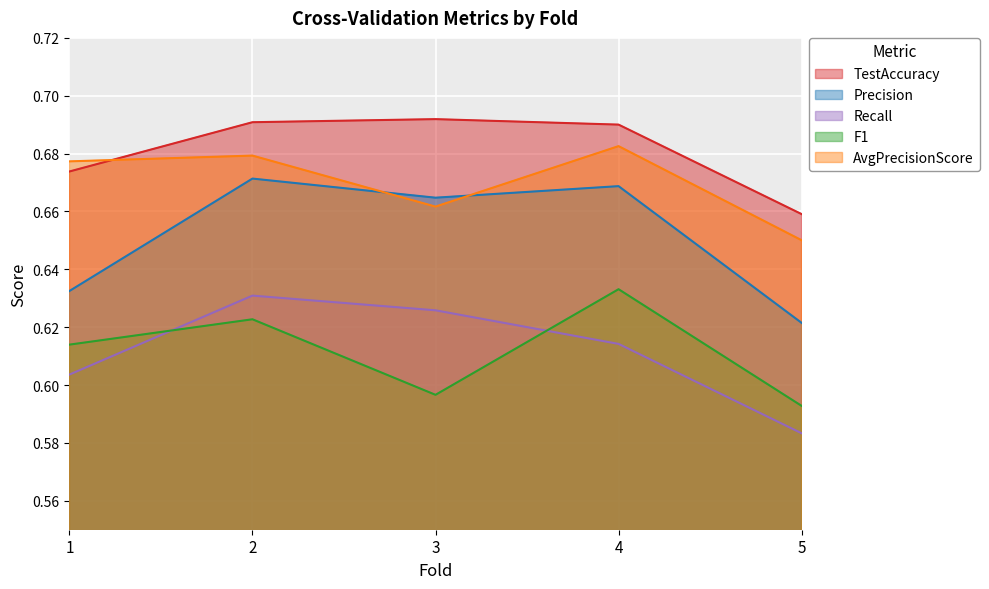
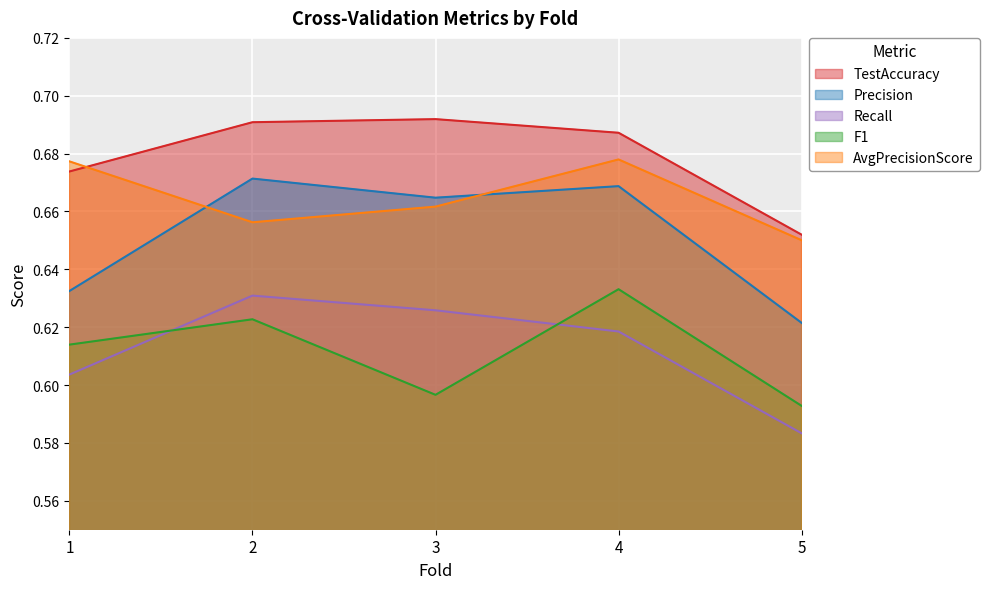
AvgPrecisionScore, 2: 0.679 -> 0.656
TestAccuracy, 4: 0.690 -> 0.687
Recall, 4: 0.614 -> 0.619
AvgPrecisionScore, 4: 0.683 -> 0.678
TestAccuracy, 5: 0.659 -> 0.652
